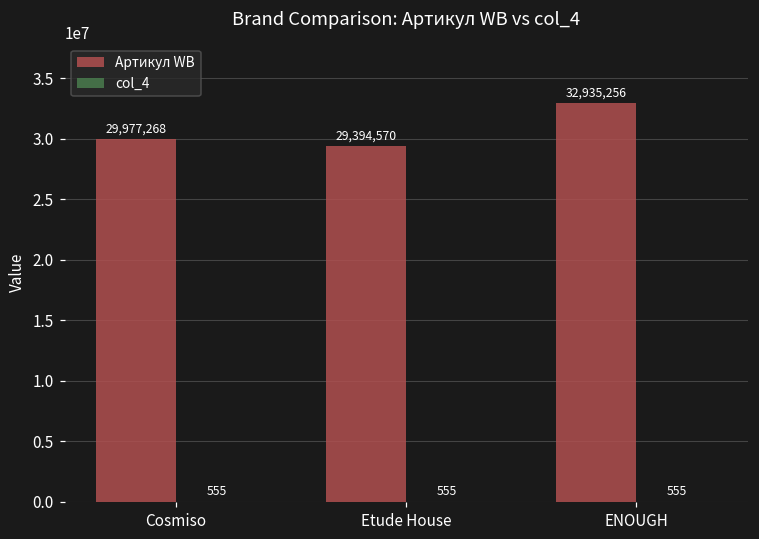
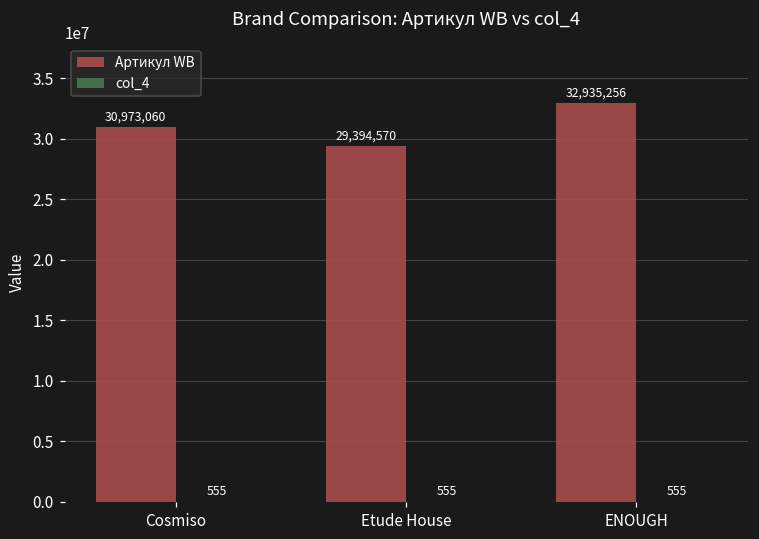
Артикул WB, Cosmiso: 29,977,268 -> 30,973,060
